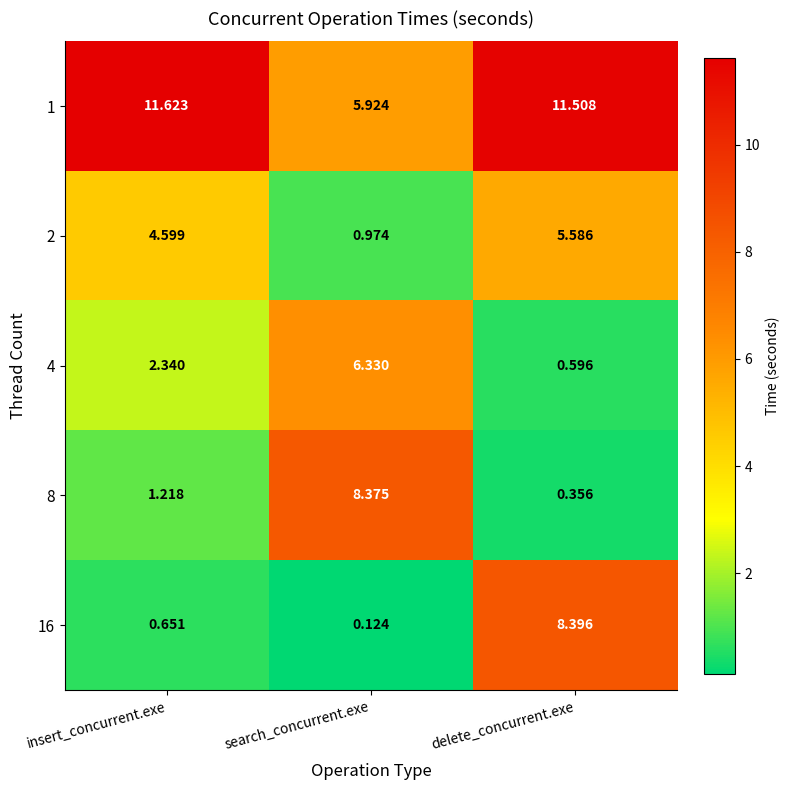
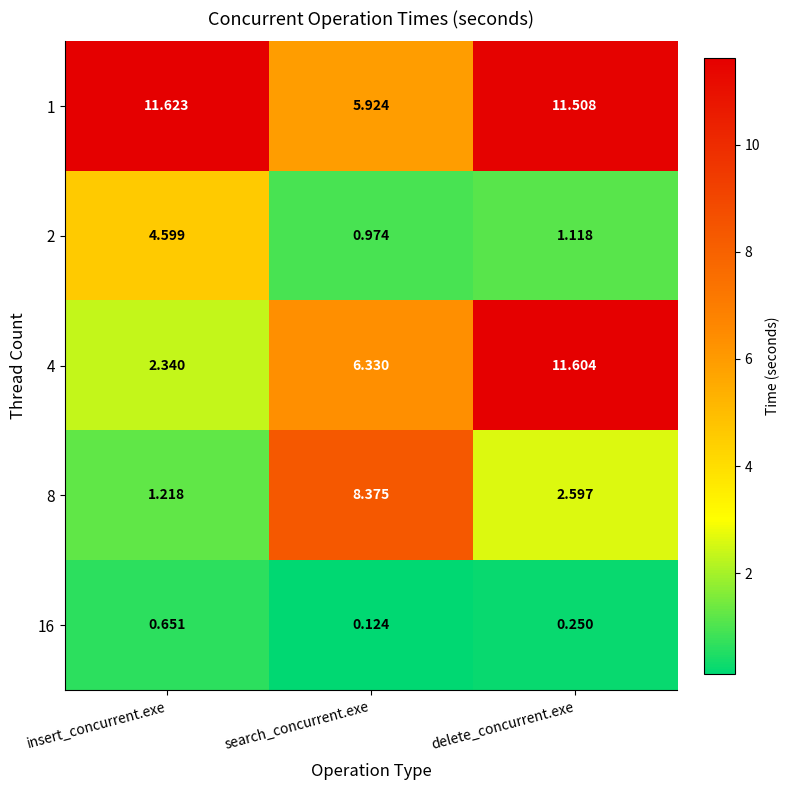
2, delete_concurrent.exe: 5.586 -> 1.118
4, delete_concurrent.exe: 0.596 -> 11.604
8, delete_concurrent.exe: 0.356 -> 2.597
16, delete_concurrent.exe: 8.396 -> 0.250
